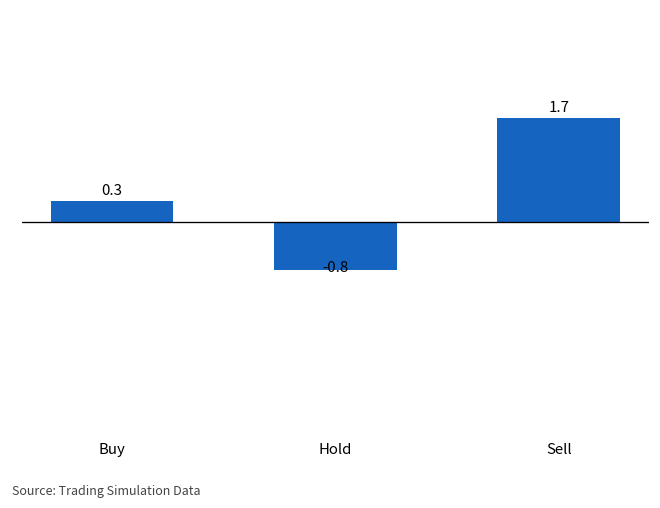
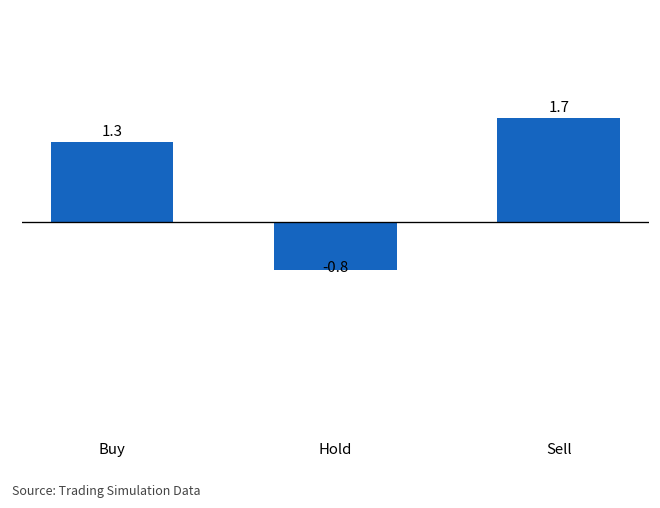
Buy: 0.3 -> 1.3
